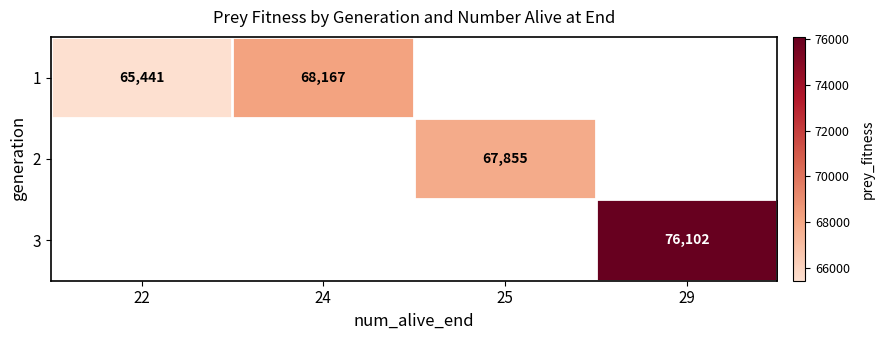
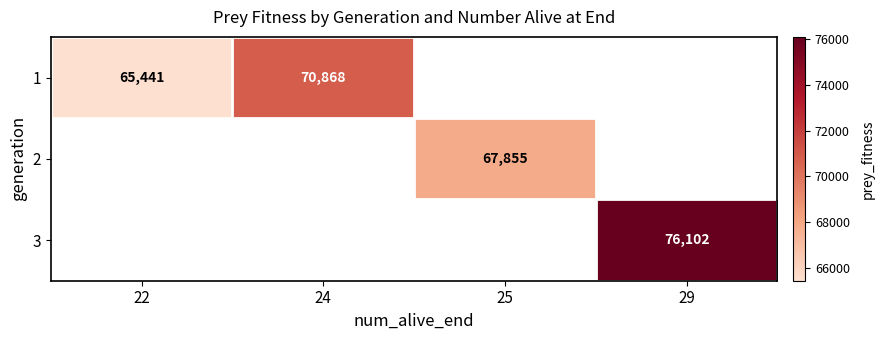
1, 24: 68,167 -> 70,868
